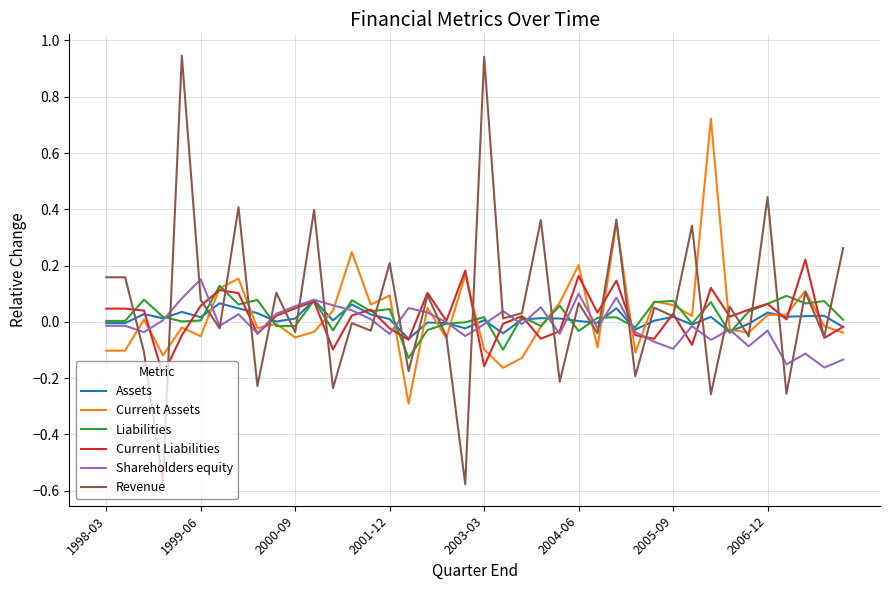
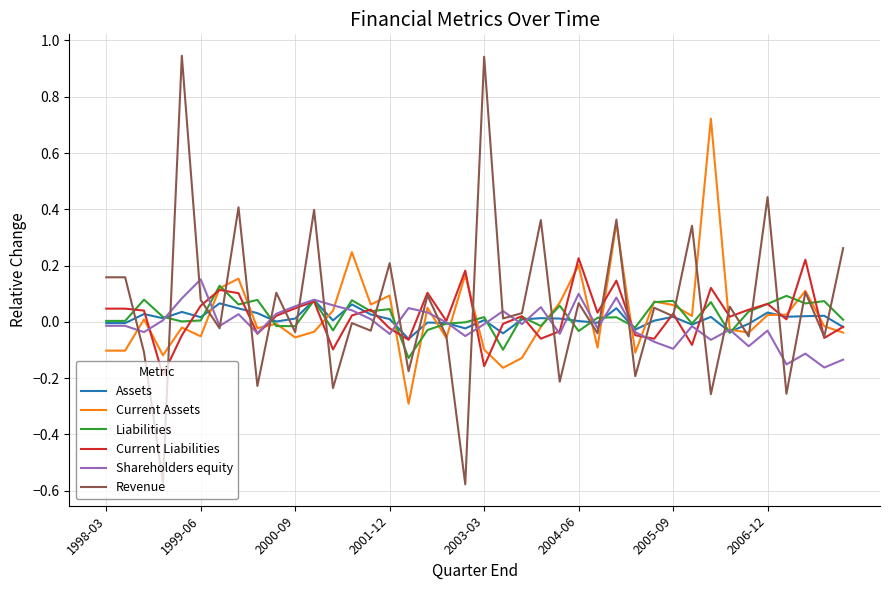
Current Liabilities, 2004-06: 0.16 -> 0.23
